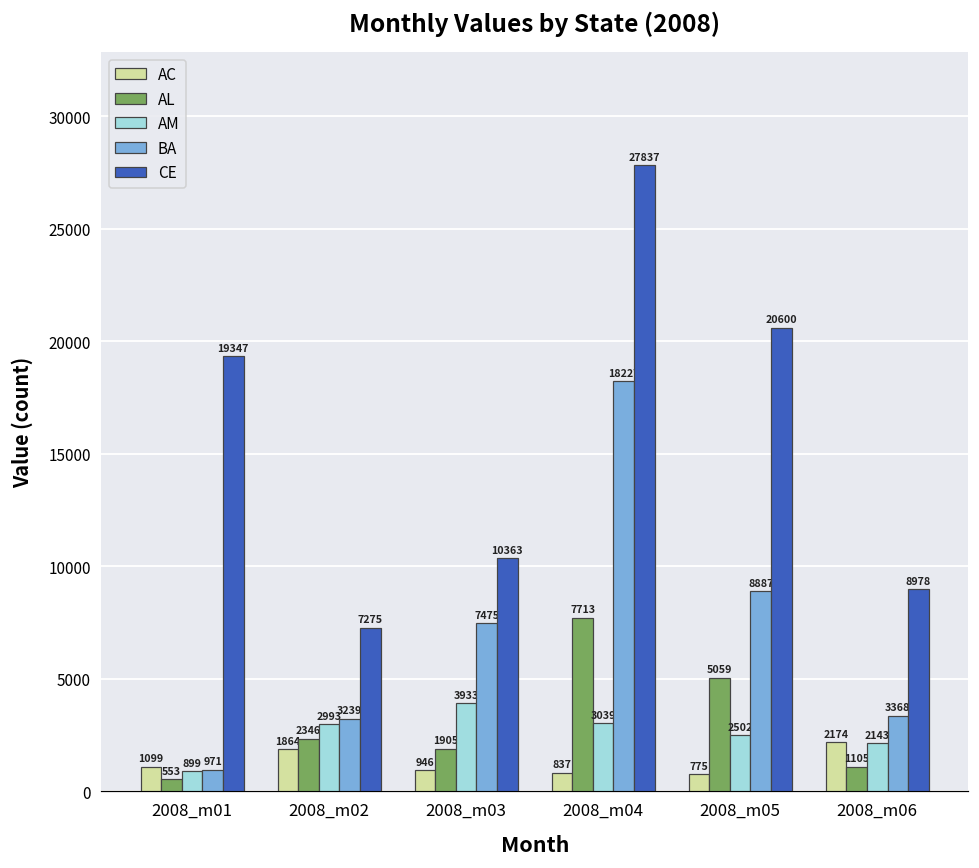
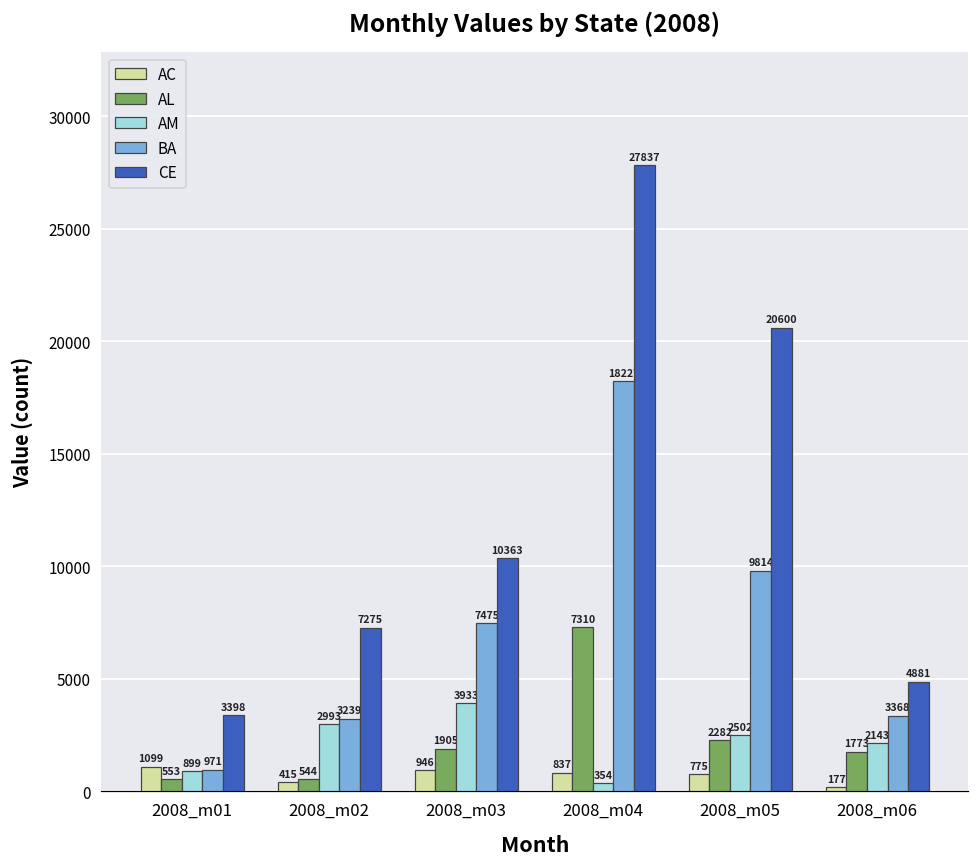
CE, 2008_m01: 19347 -> 3398
AC, 2008_m02: 1864 -> 415
AL, 2008_m02: 2346 -> 544
AL, 2008_m04: 7713 -> 7310
AM, 2008_m04: 3039 -> 354
AL, 2008_m05: 5059 -> 2282
BA, 2008_m05: 8887 -> 9814
AC, 2008_m06: 2174 -> 177
AL, 2008_m06: 1105 -> 1773
CE, 2008_m06: 8978 -> 4881
